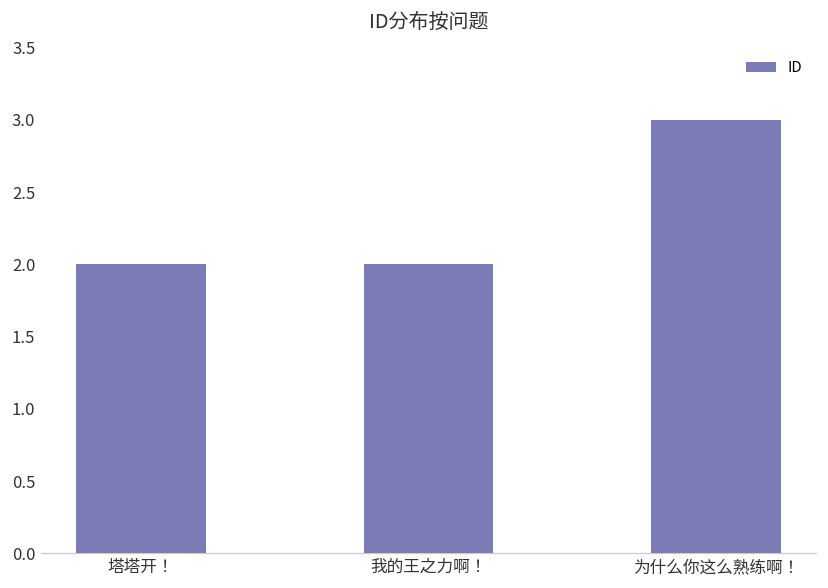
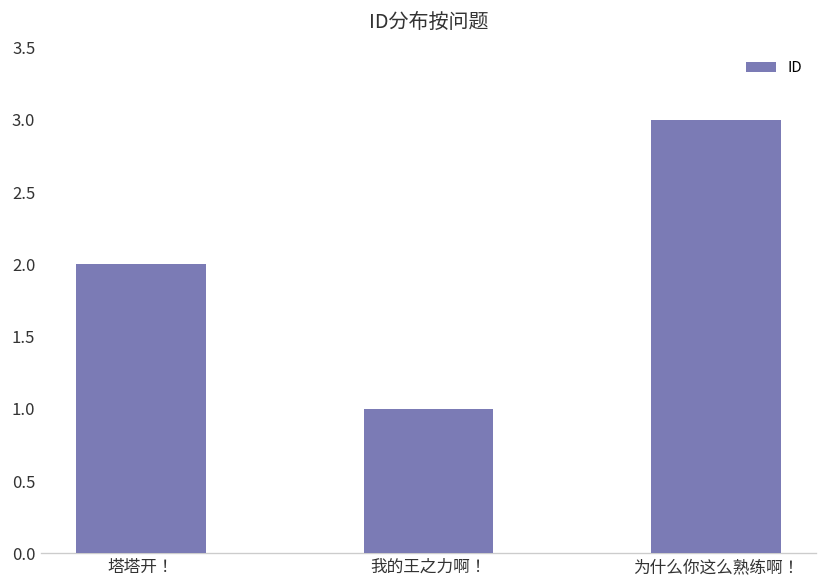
我的王之力啊！: 2 -> 1
